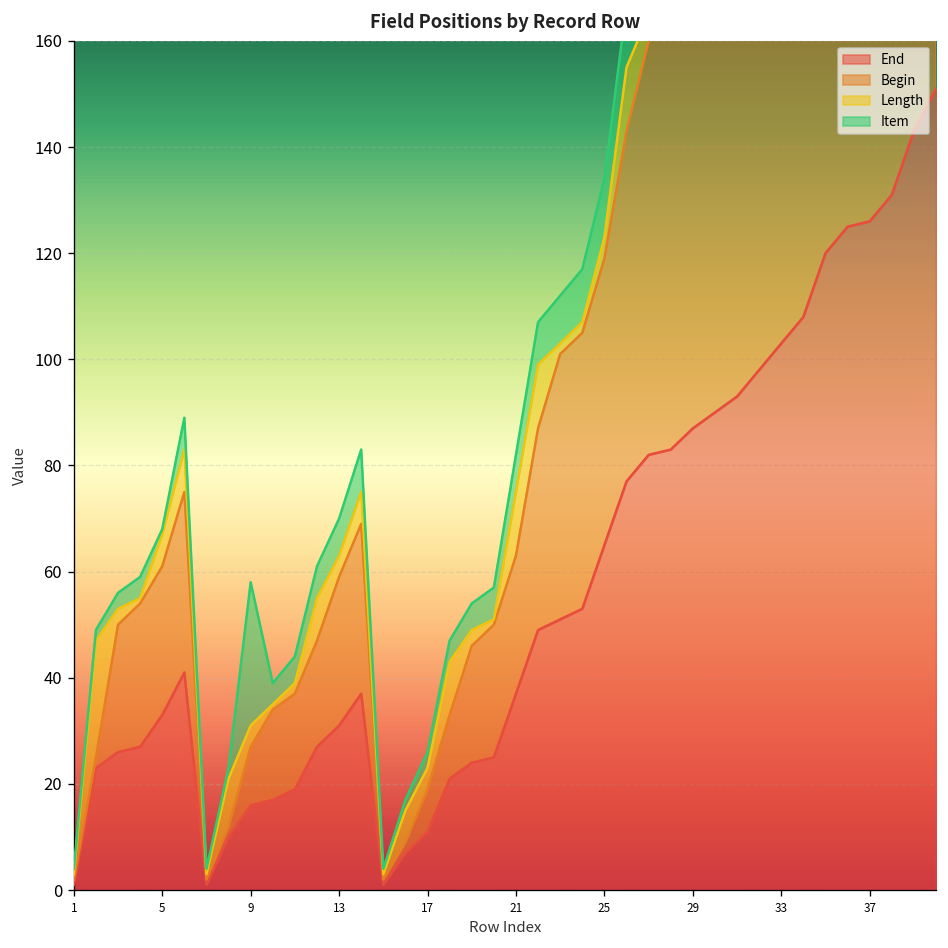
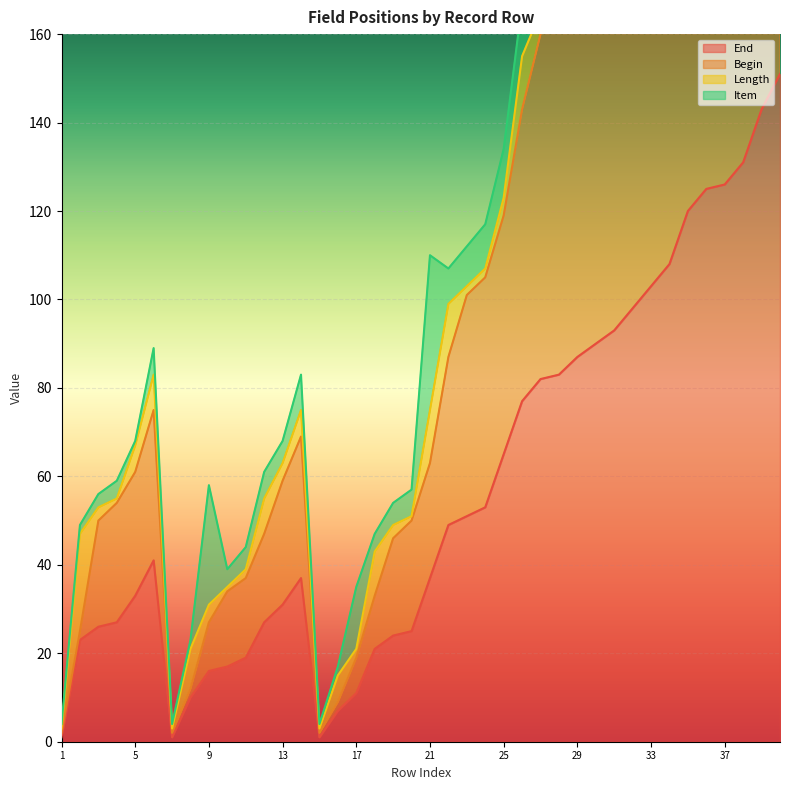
Item, 13: 7 -> 5
Length, 17: 4 -> 2
Item, 17: 3 -> 14
Item, 21: 7 -> 35
